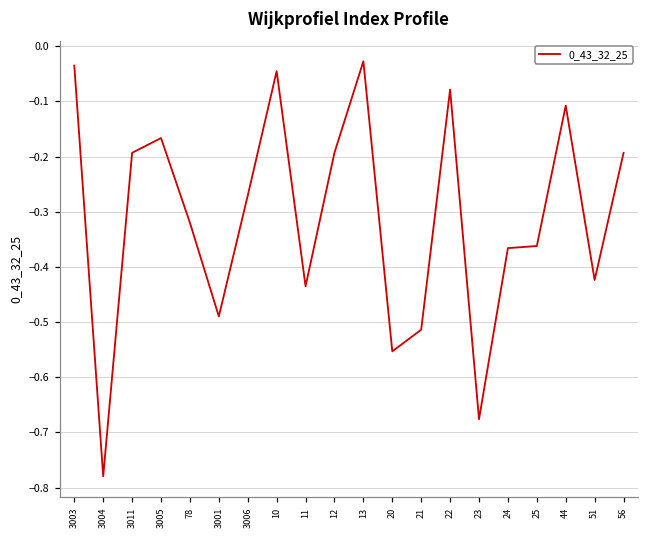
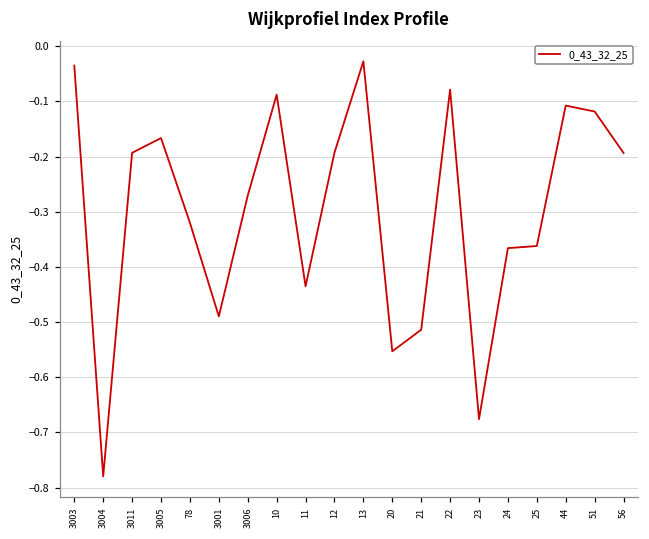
10: -0.05 -> -0.09
51: -0.42 -> -0.12
